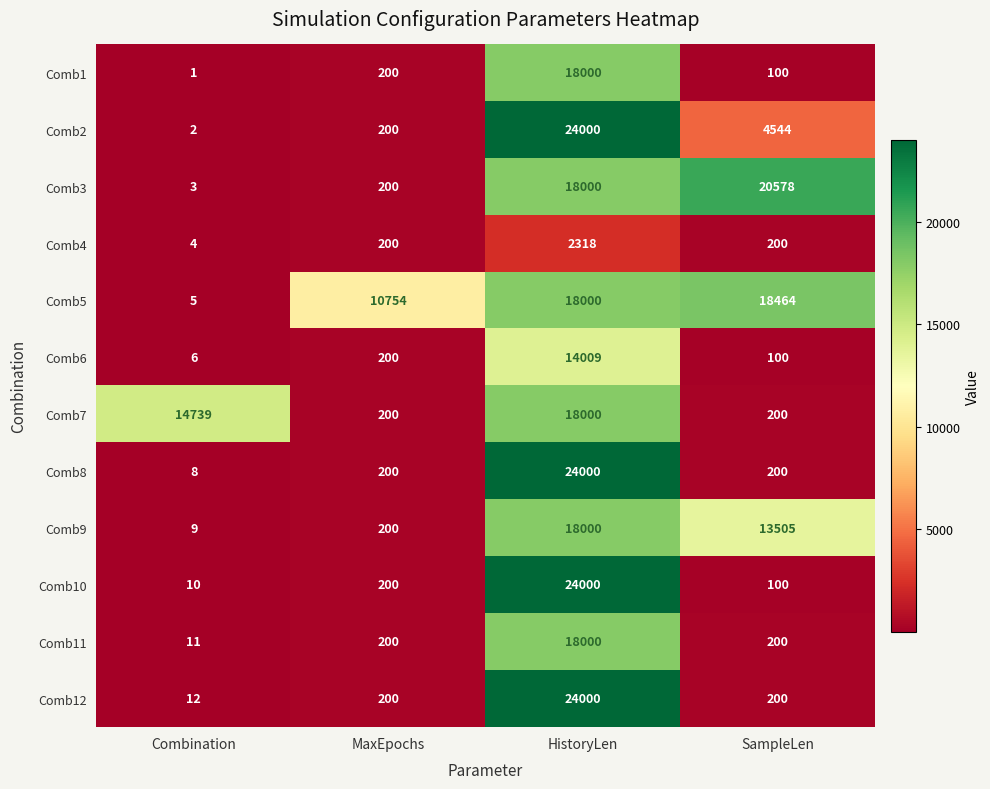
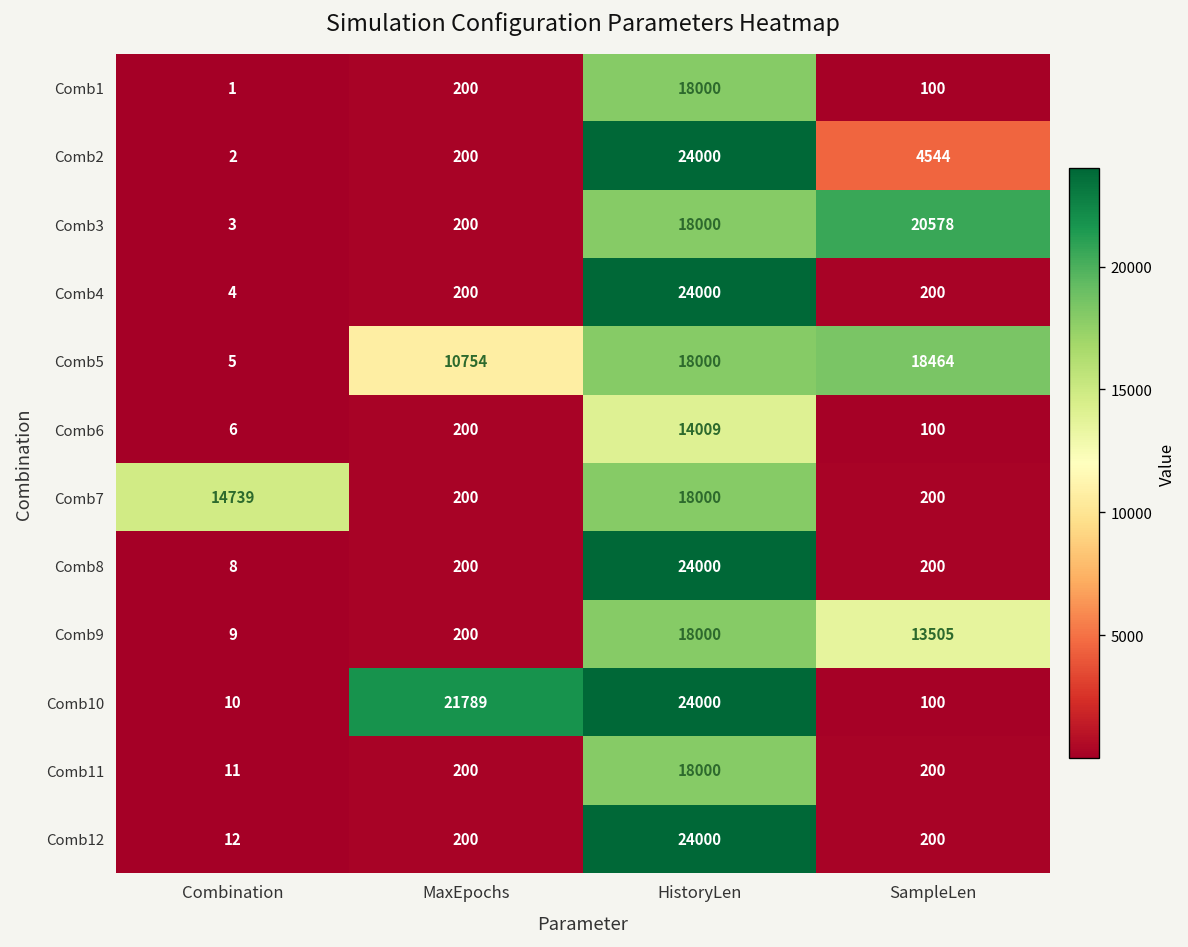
Comb4, HistoryLen: 2318 -> 24000
Comb10, MaxEpochs: 200 -> 21789
